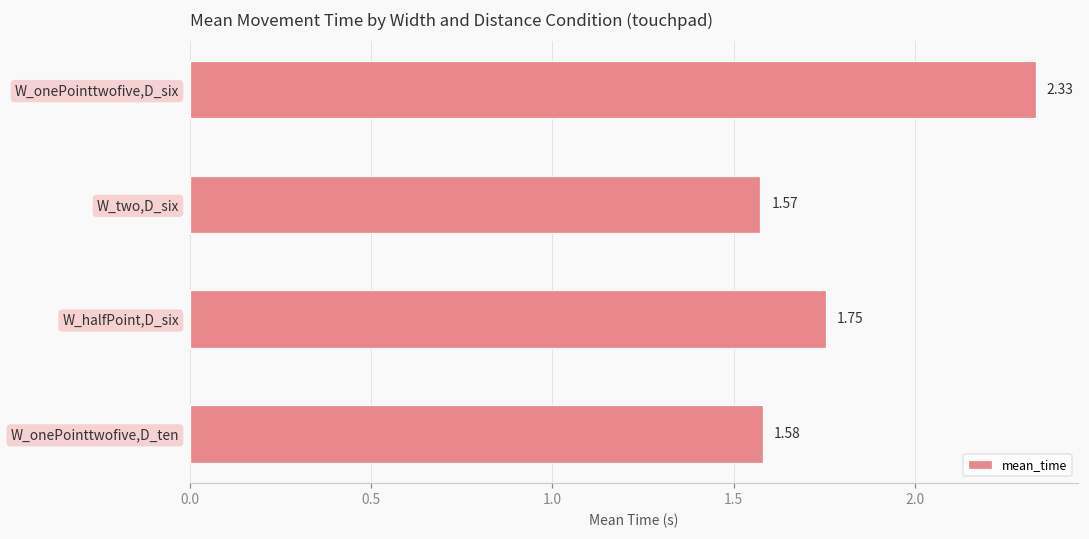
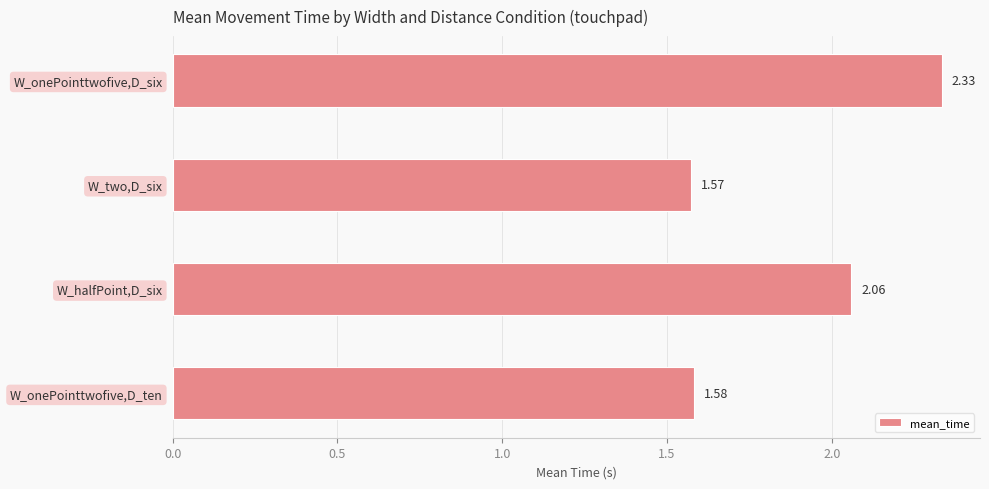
W_halfPoint,D_six: 1.75 -> 2.06
